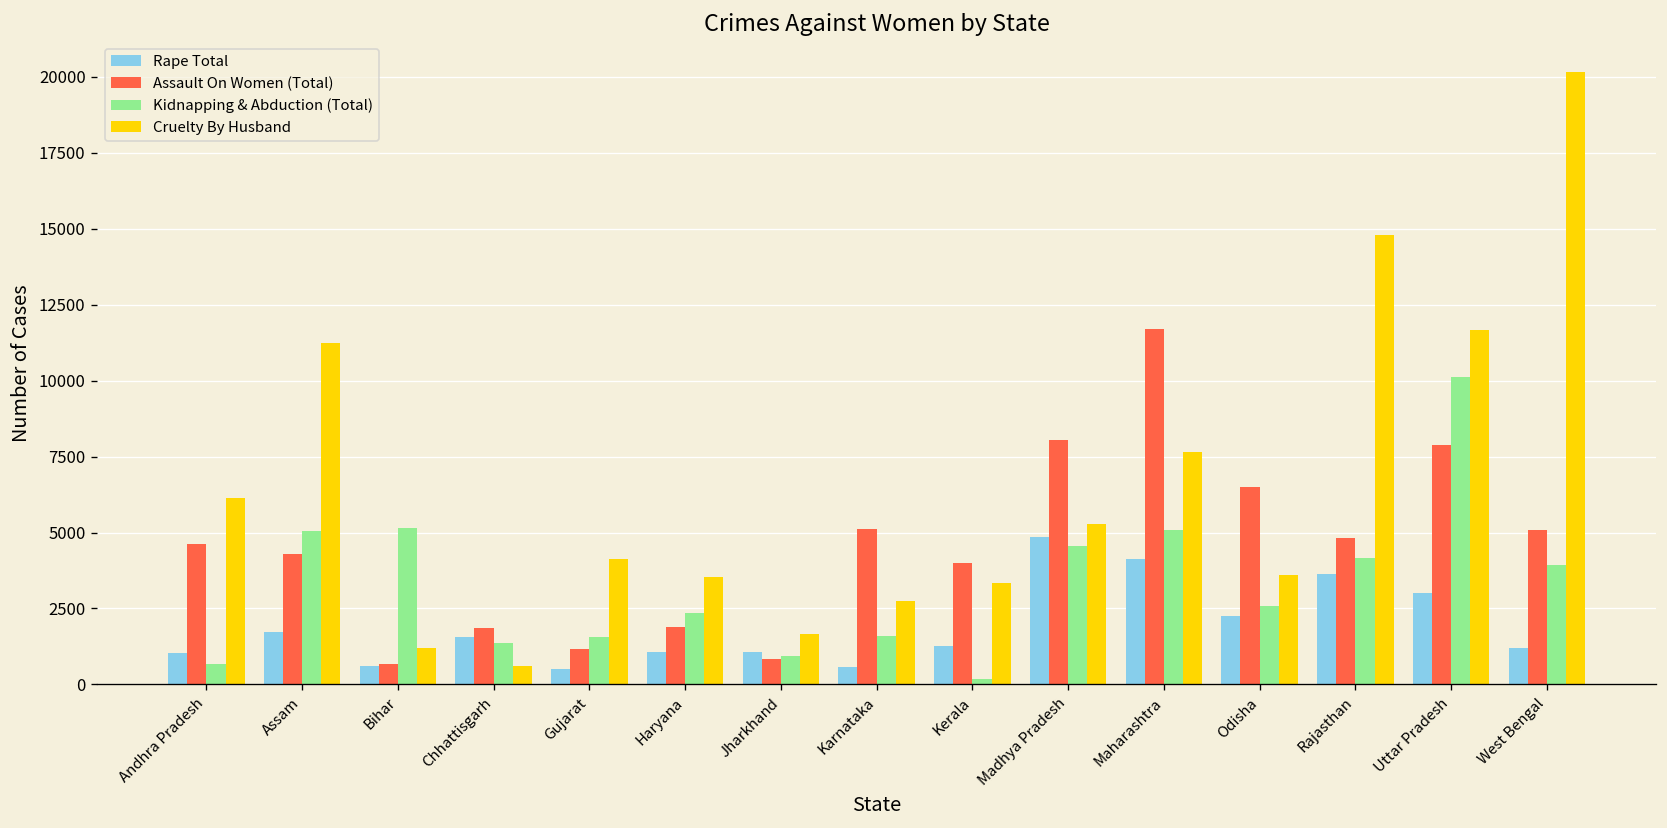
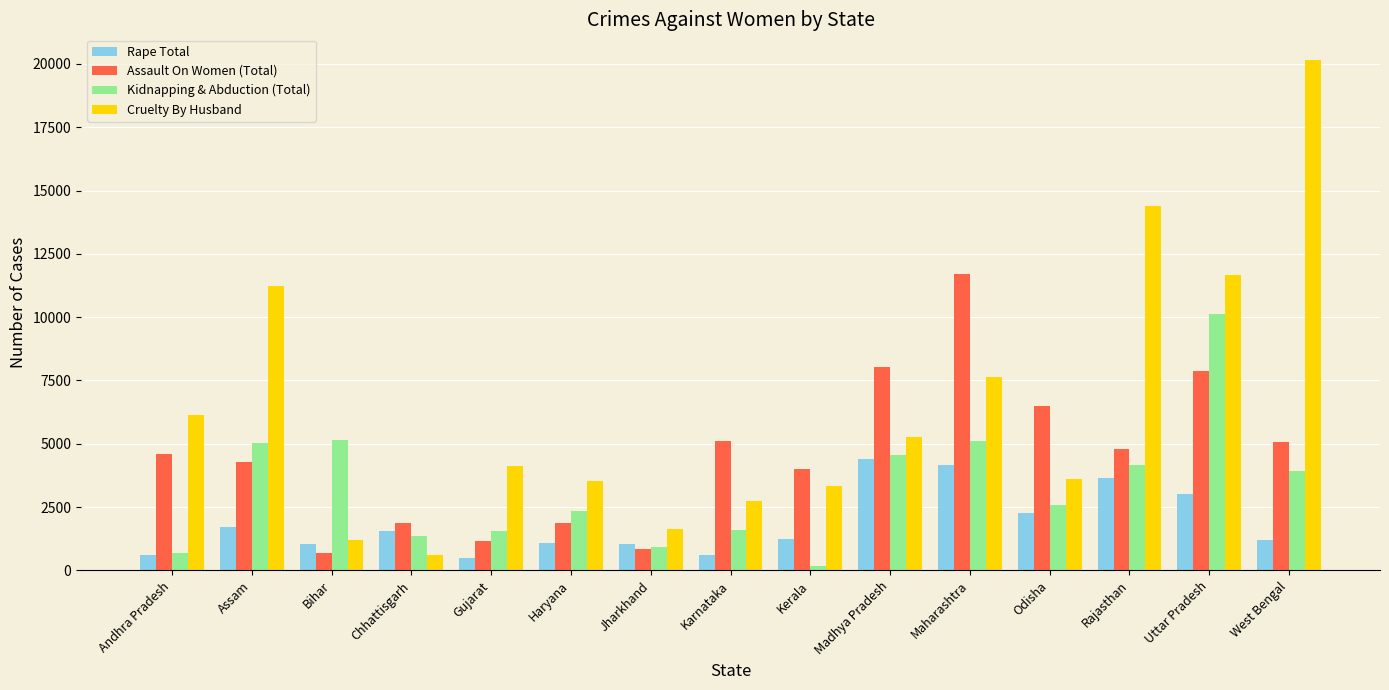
Rape Total, Andhra Pradesh: 1000 -> 600
Rape Total, Bihar: 600 -> 1000
Rape Total, Madhya Pradesh: 4800 -> 4400
Cruelty By Husband, Rajasthan: 14800 -> 14400
